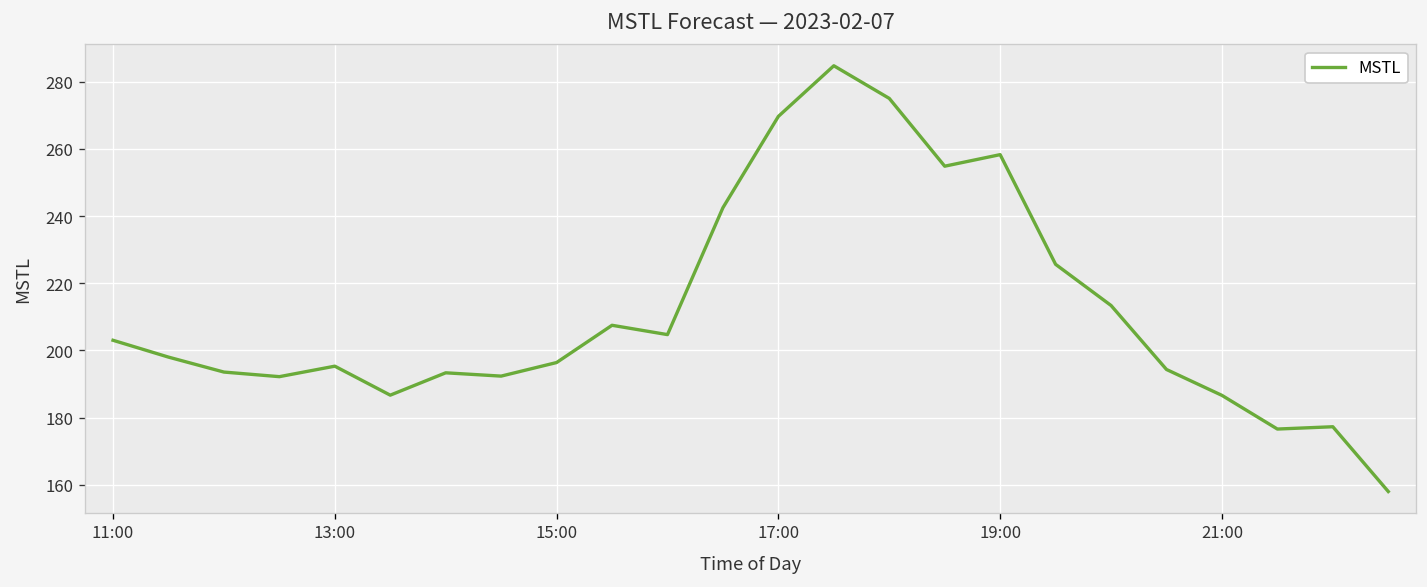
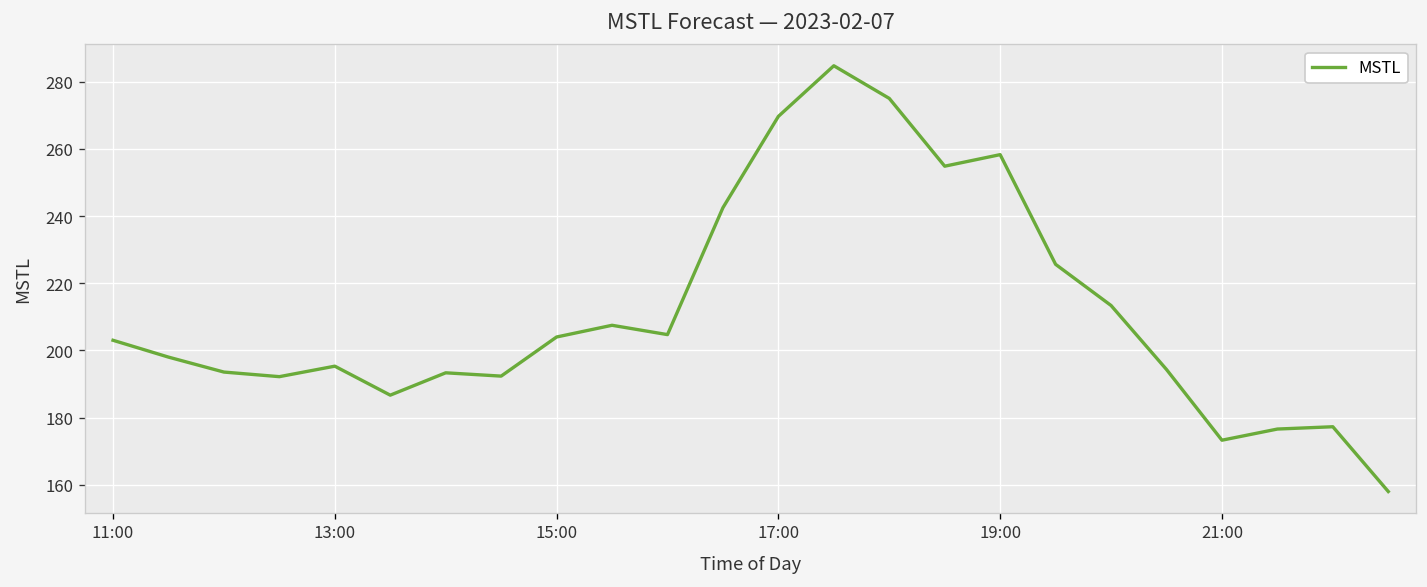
15:00: 196 -> 204
21:00: 187 -> 173
